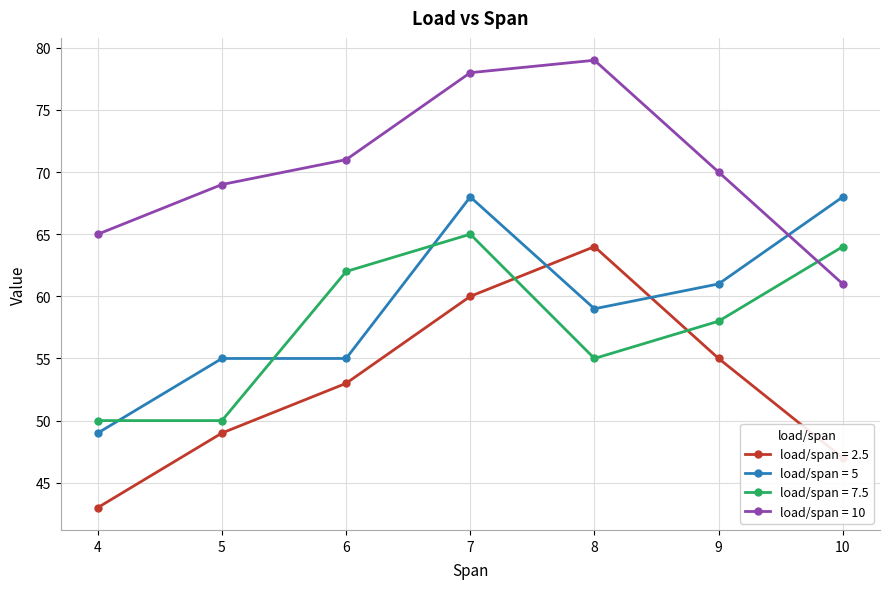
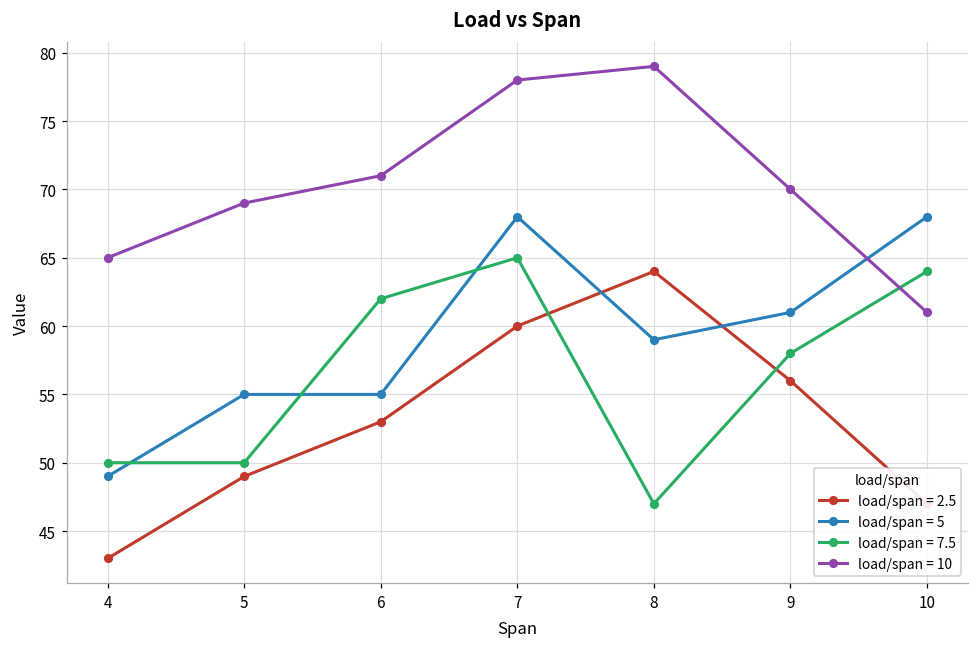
load/span = 7.5, 8: 55 -> 47
load/span = 2.5, 9: 55 -> 56
